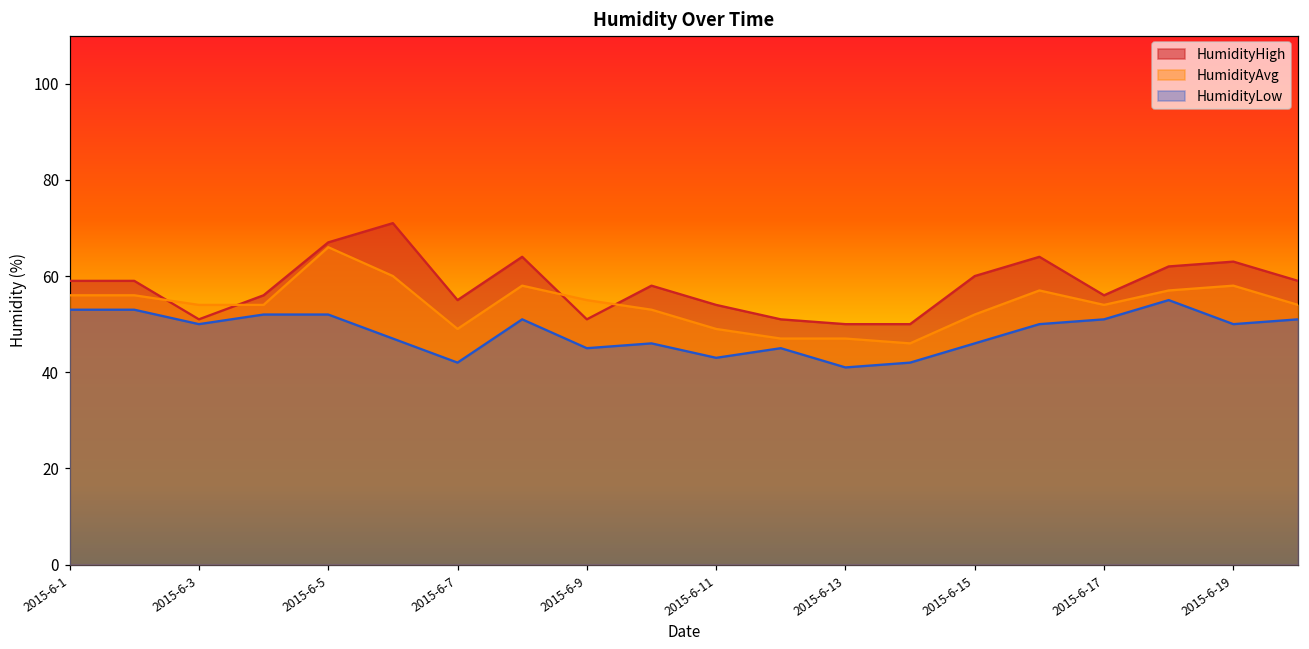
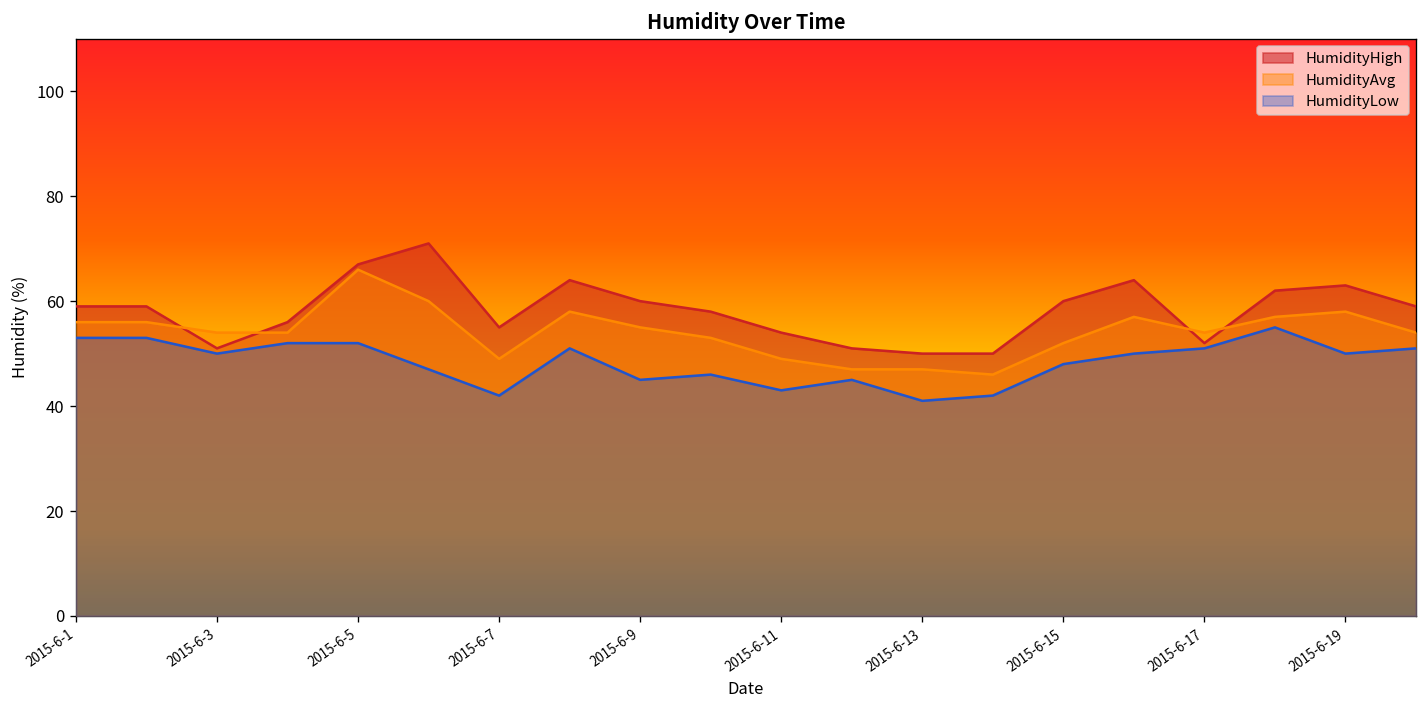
HumidityHigh, 2015-6-9: 51 -> 60
HumidityLow, 2015-6-15: 46 -> 48
HumidityHigh, 2015-6-17: 56 -> 52
